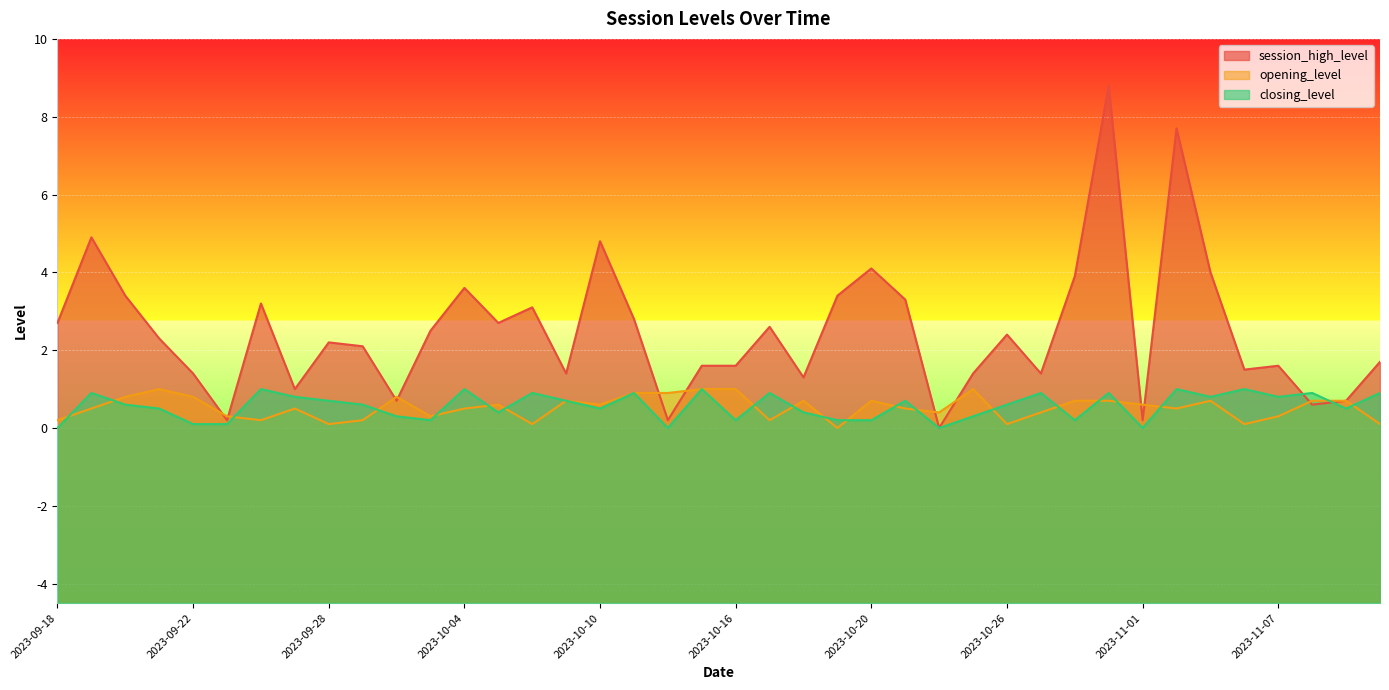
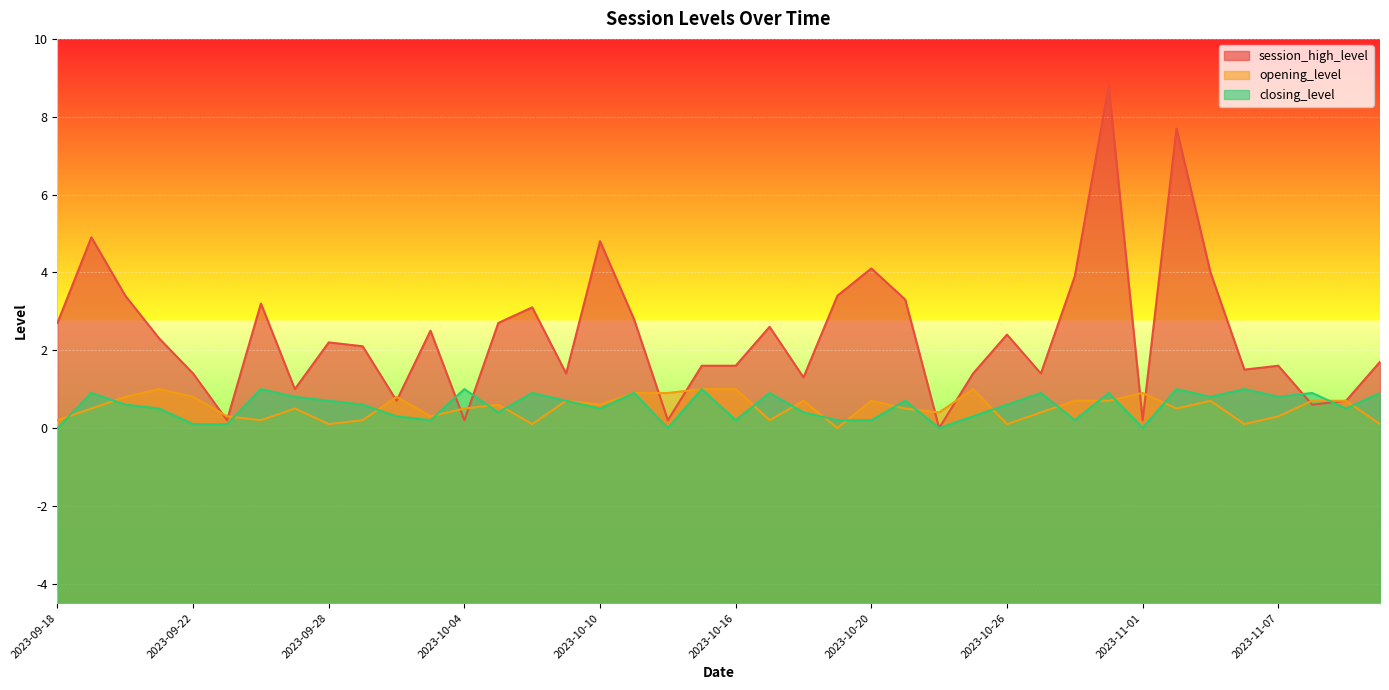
session_high_level, 2023-10-04: 3.6 -> 0.2
opening_level, 2023-11-01: 0.6 -> 0.9
